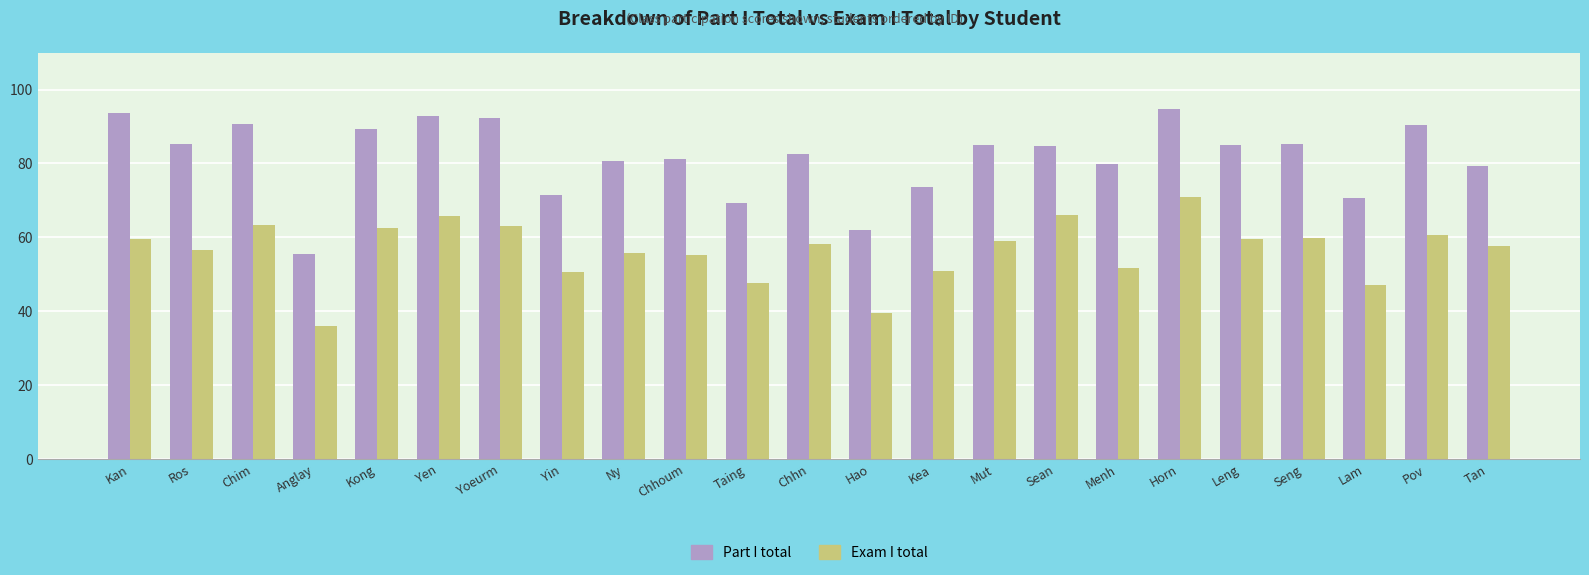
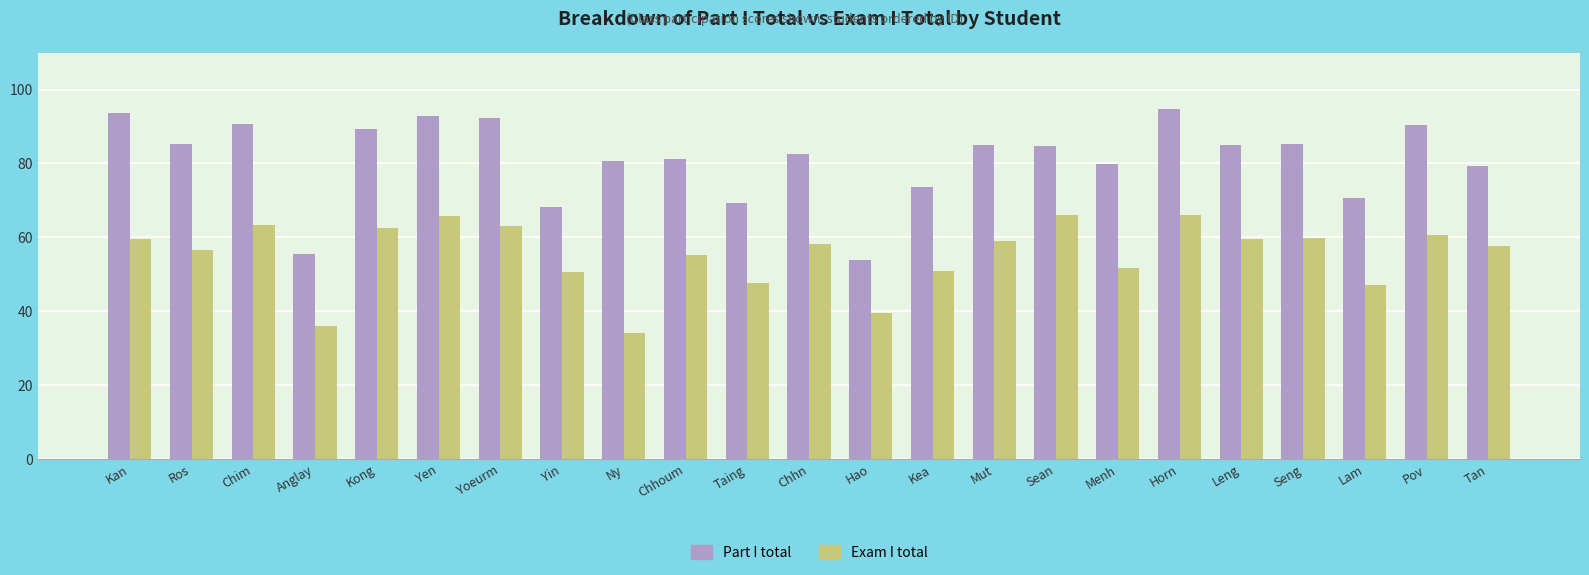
Part I total, Yin: 71 -> 68
Exam I total, Ny: 56 -> 34
Part I total, Hao: 62 -> 54
Exam I total, Horn: 71 -> 66
